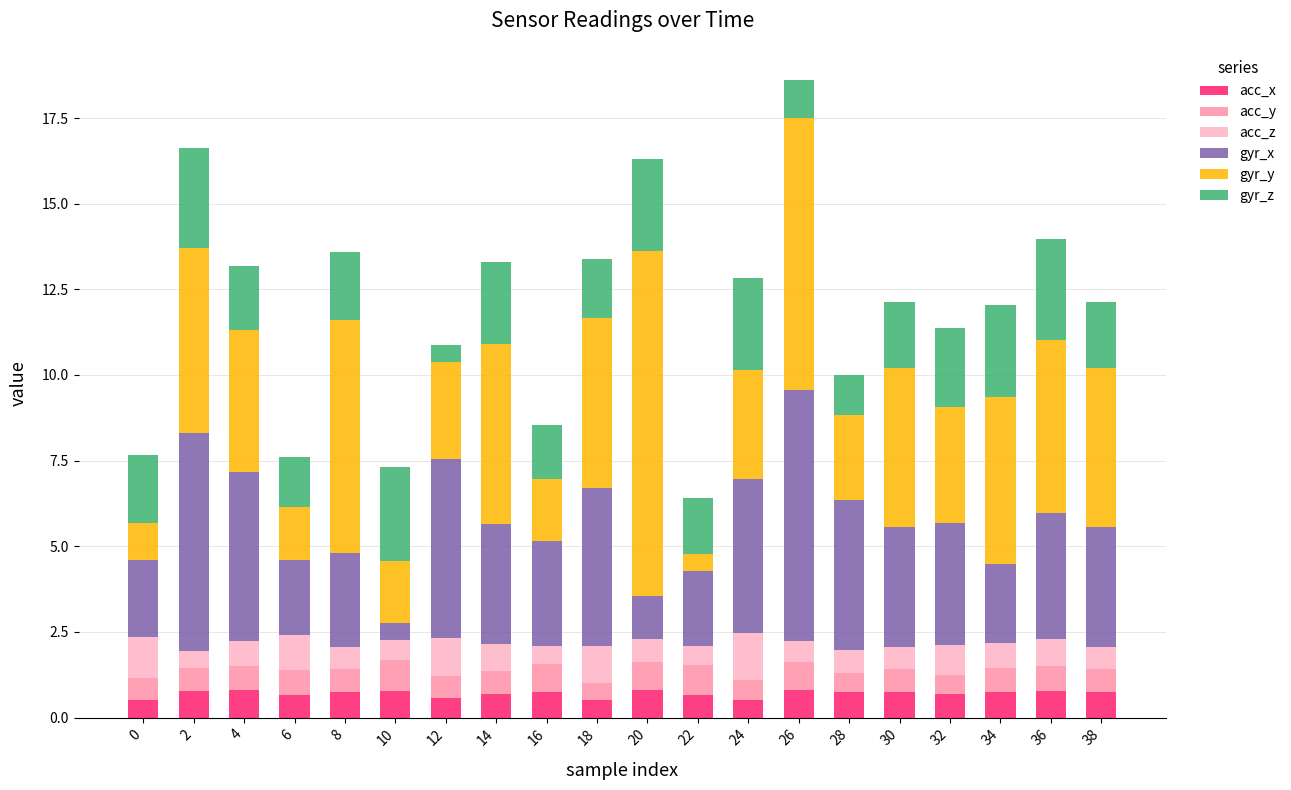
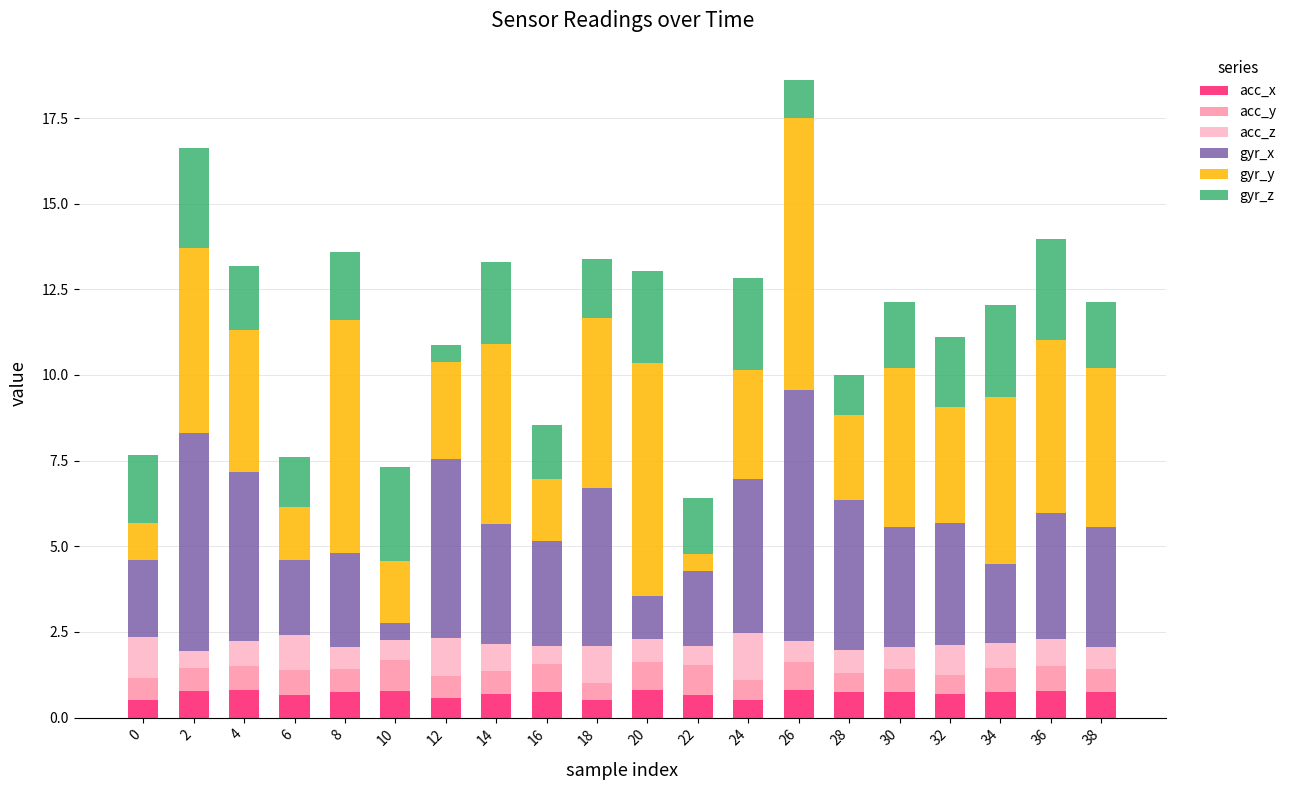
gyr_y, 20: 10.1 -> 6.8
gyr_z, 32: 2.3 -> 2.0
